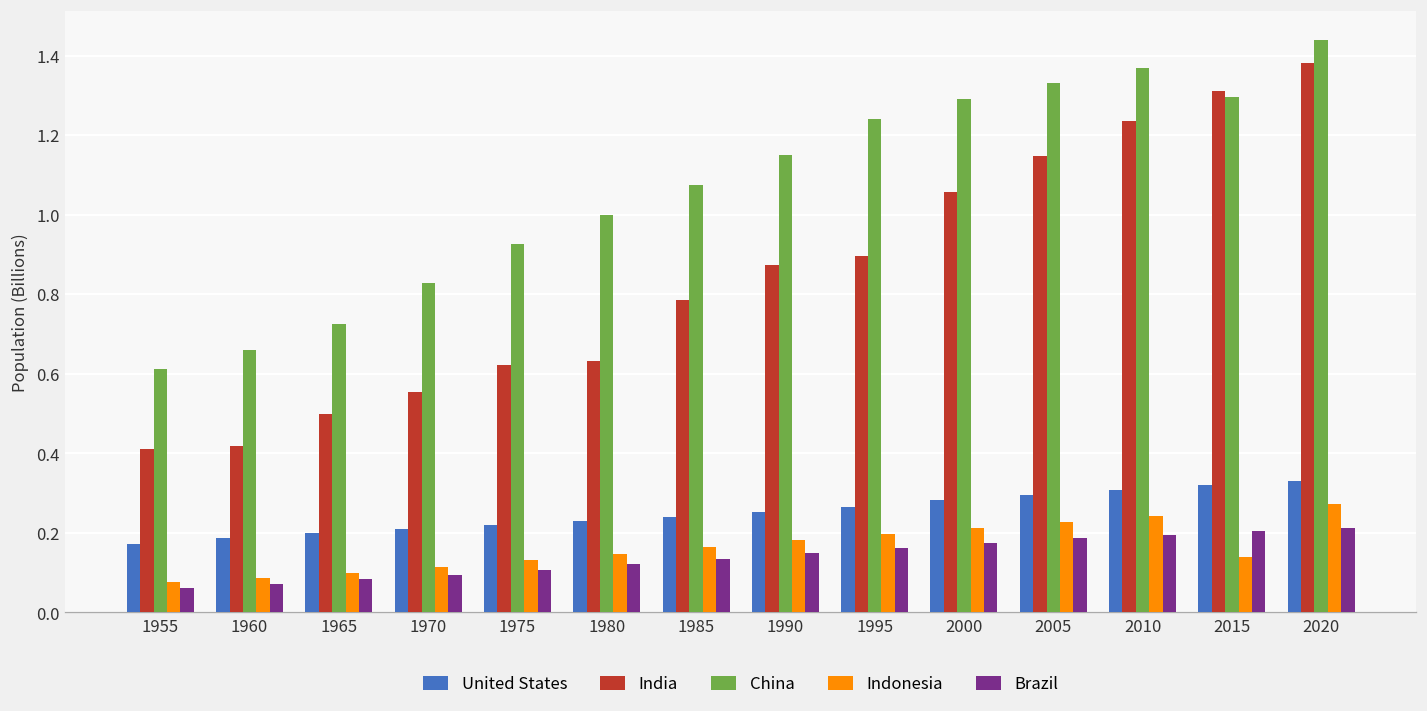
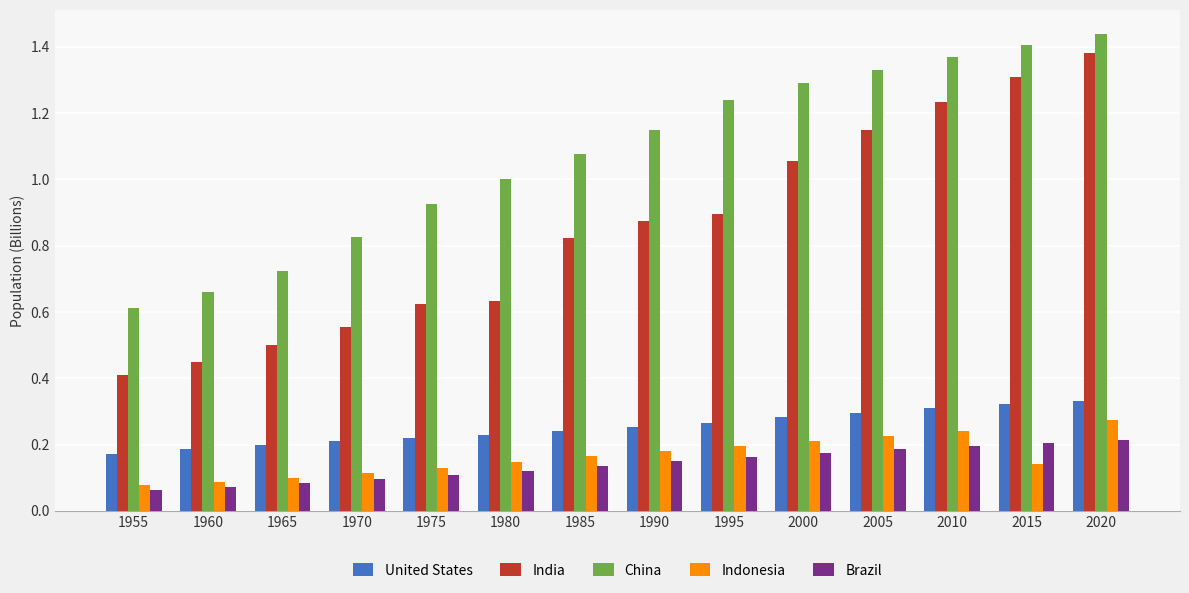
India, 1960: 0.42 -> 0.45
India, 1985: 0.78 -> 0.82
China, 2015: 1.30 -> 1.41
